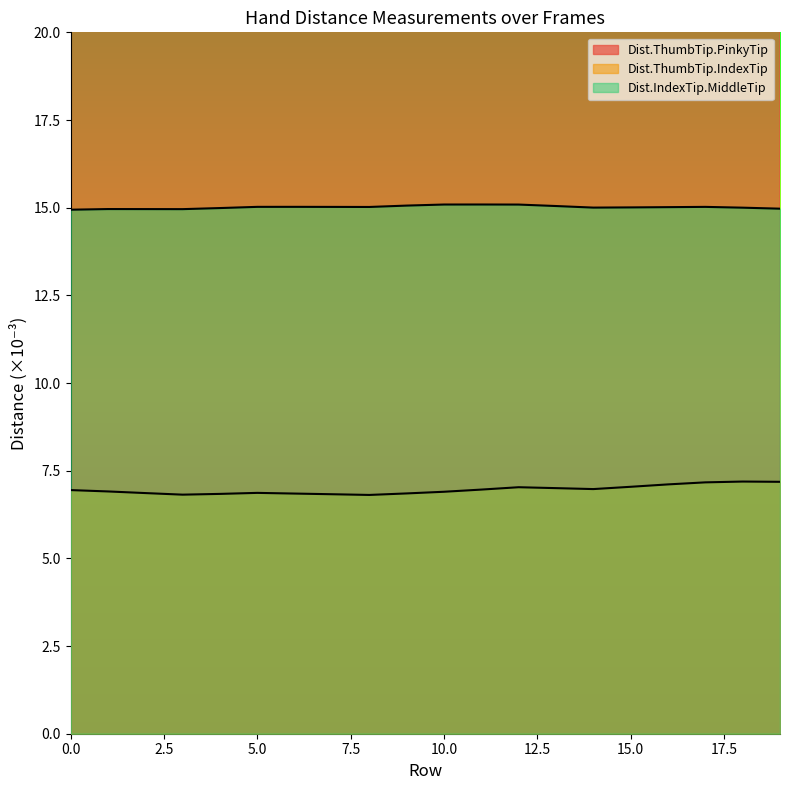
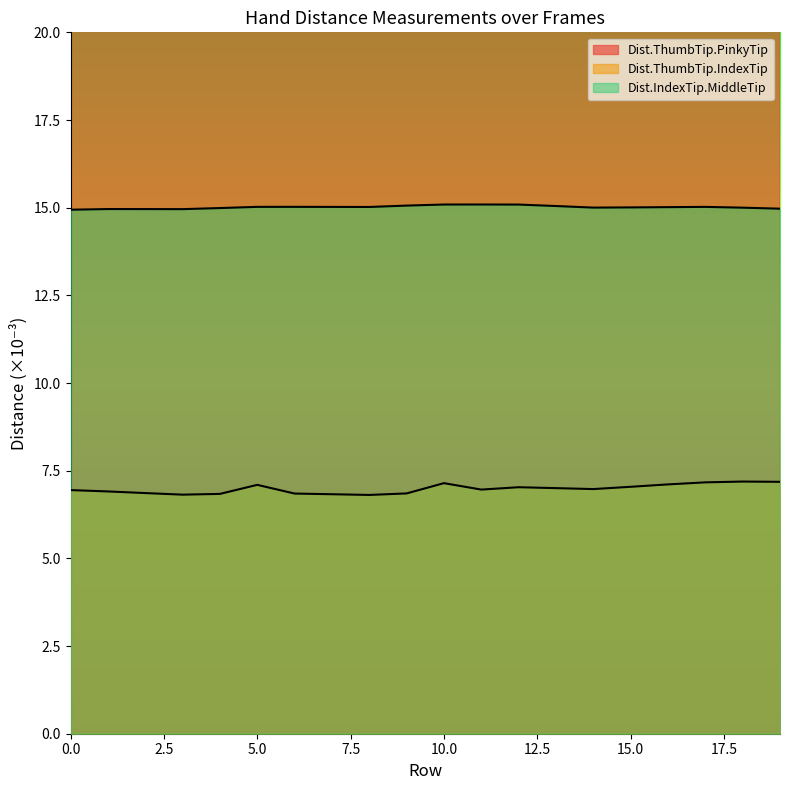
Dist.ThumbTip.IndexTip, 5.0: 6.9 -> 7.1
Dist.ThumbTip.IndexTip, 10.0: 6.9 -> 7.1
